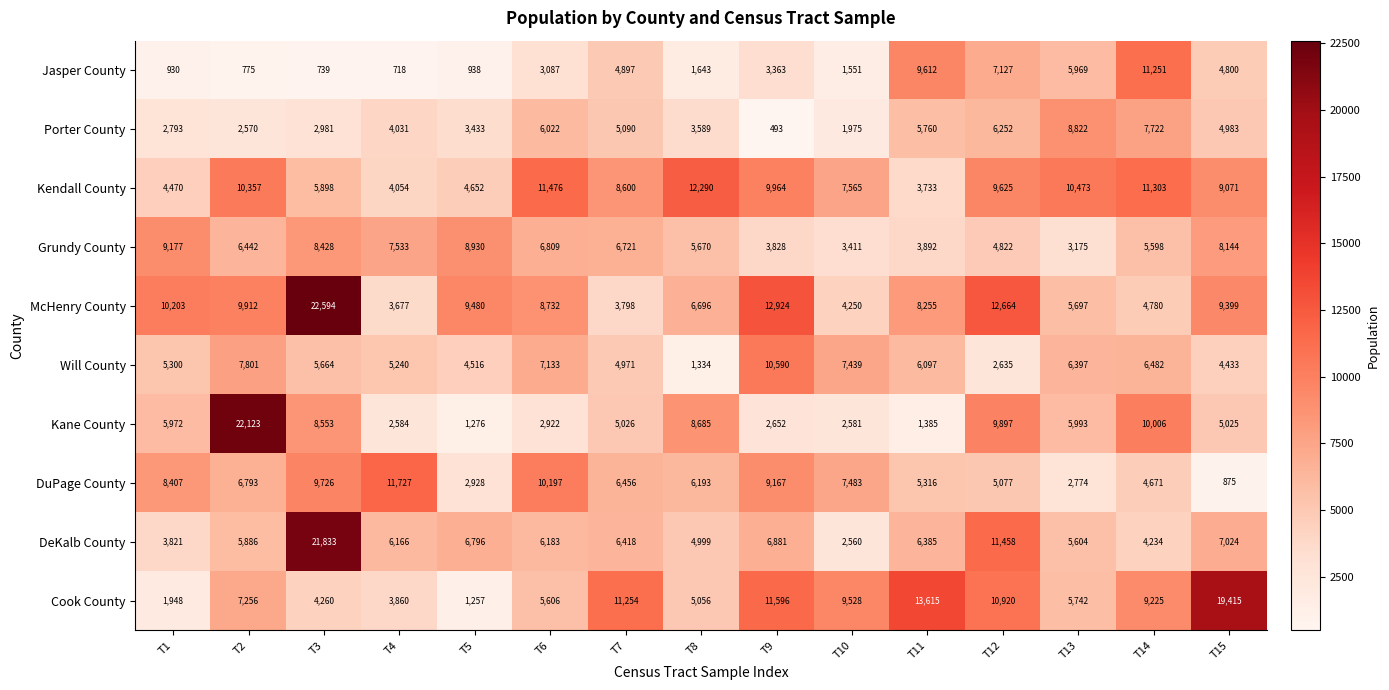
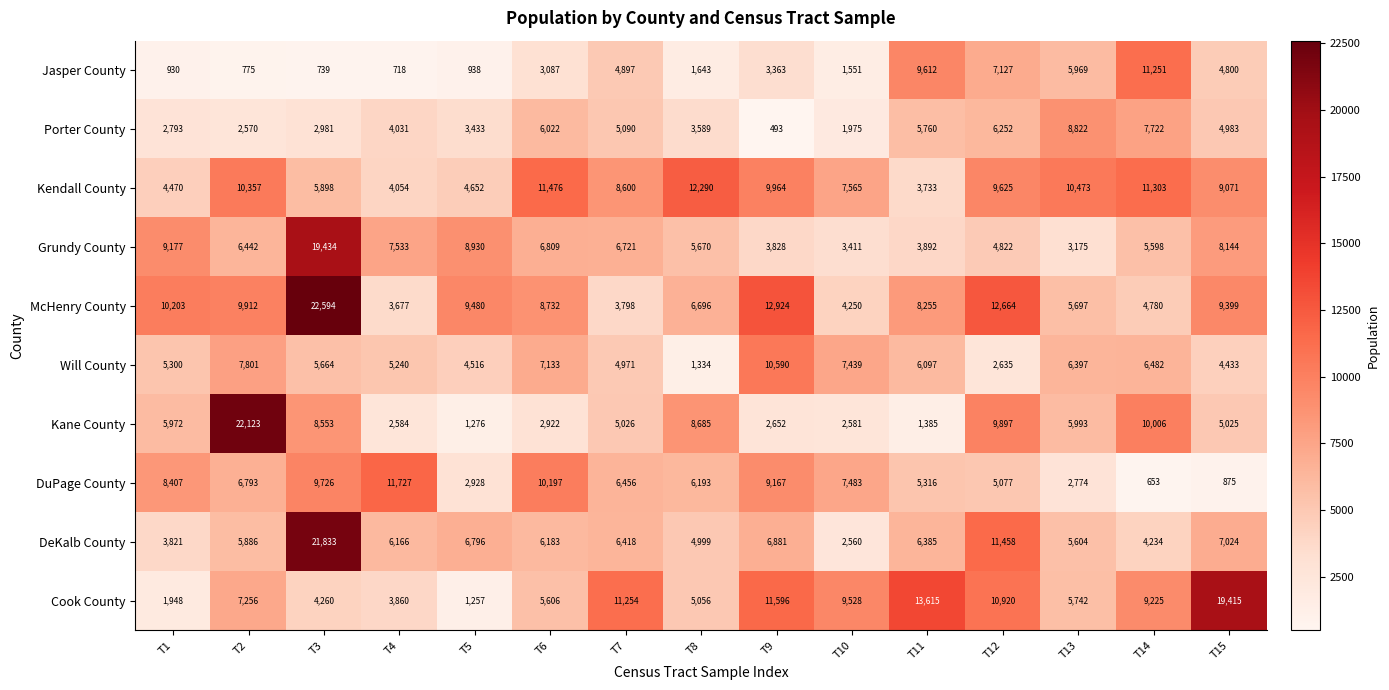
Grundy County, T3: 8,428 -> 19,434
DuPage County, T14: 4,671 -> 653
